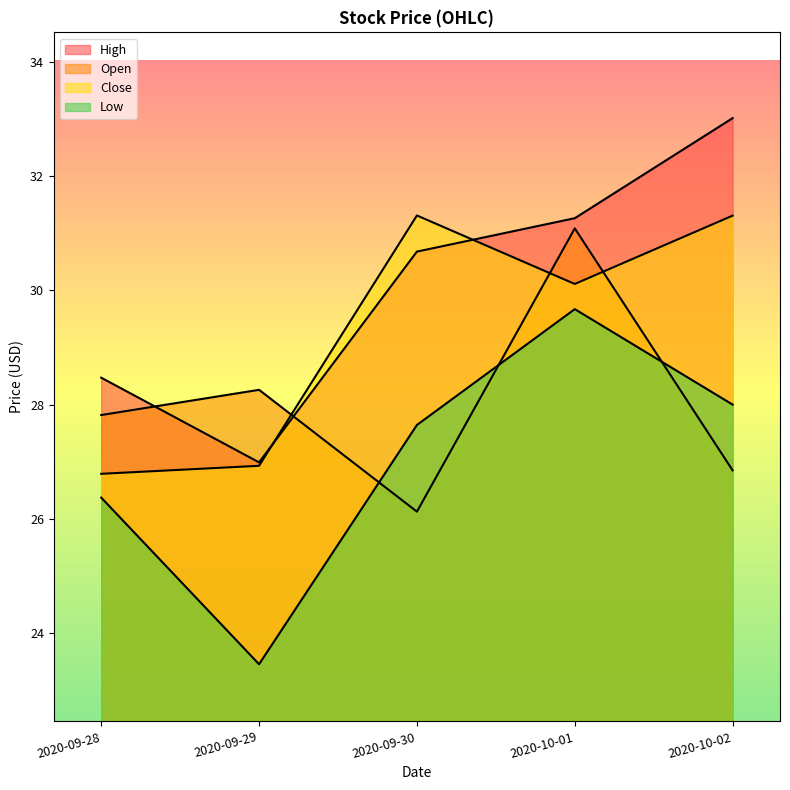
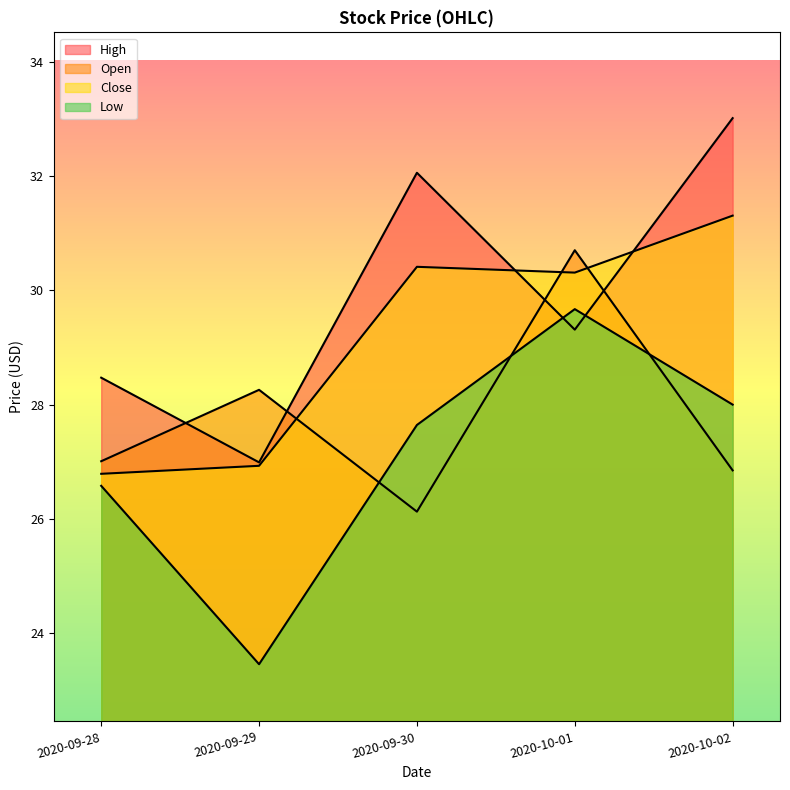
Open, 2020-09-28: 27.8 -> 27.0
Low, 2020-09-28: 26.4 -> 26.6
High, 2020-09-30: 30.7 -> 32.1
Close, 2020-09-30: 31.3 -> 30.4
High, 2020-10-01: 31.3 -> 29.3
Open, 2020-10-01: 31.1 -> 30.7
Close, 2020-10-01: 30.1 -> 30.3
